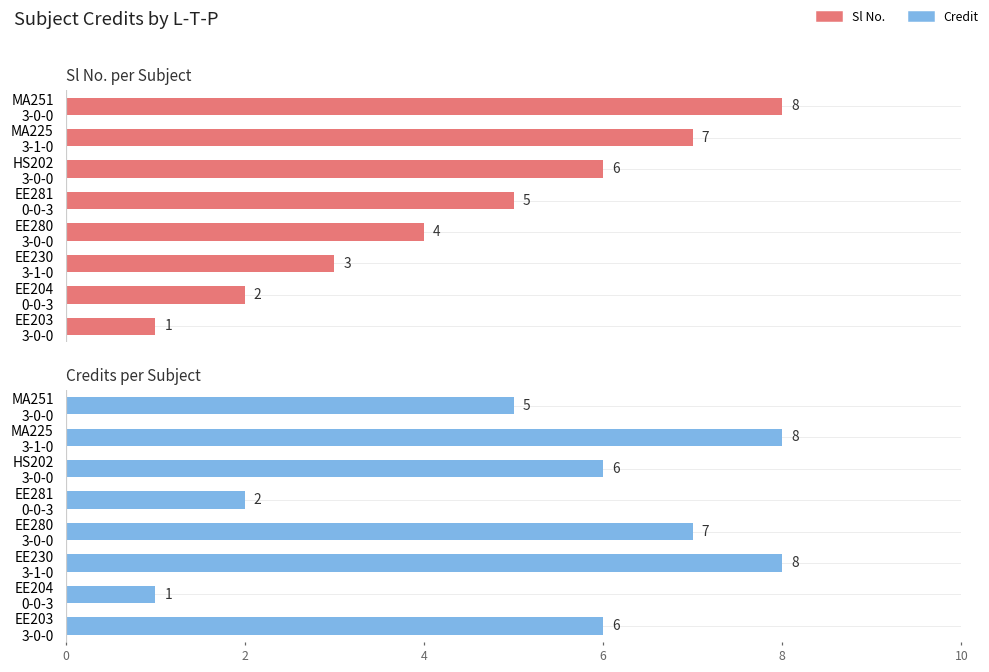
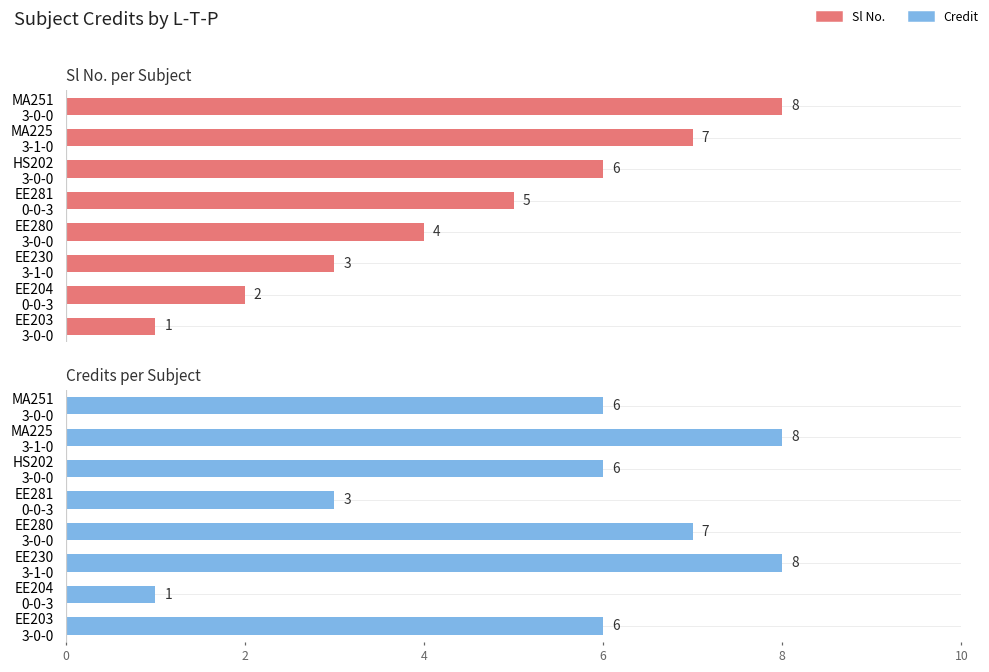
Credits per Subject, MA251 3-0-0: 5 -> 6
Credits per Subject, EE281 0-0-3: 2 -> 3
